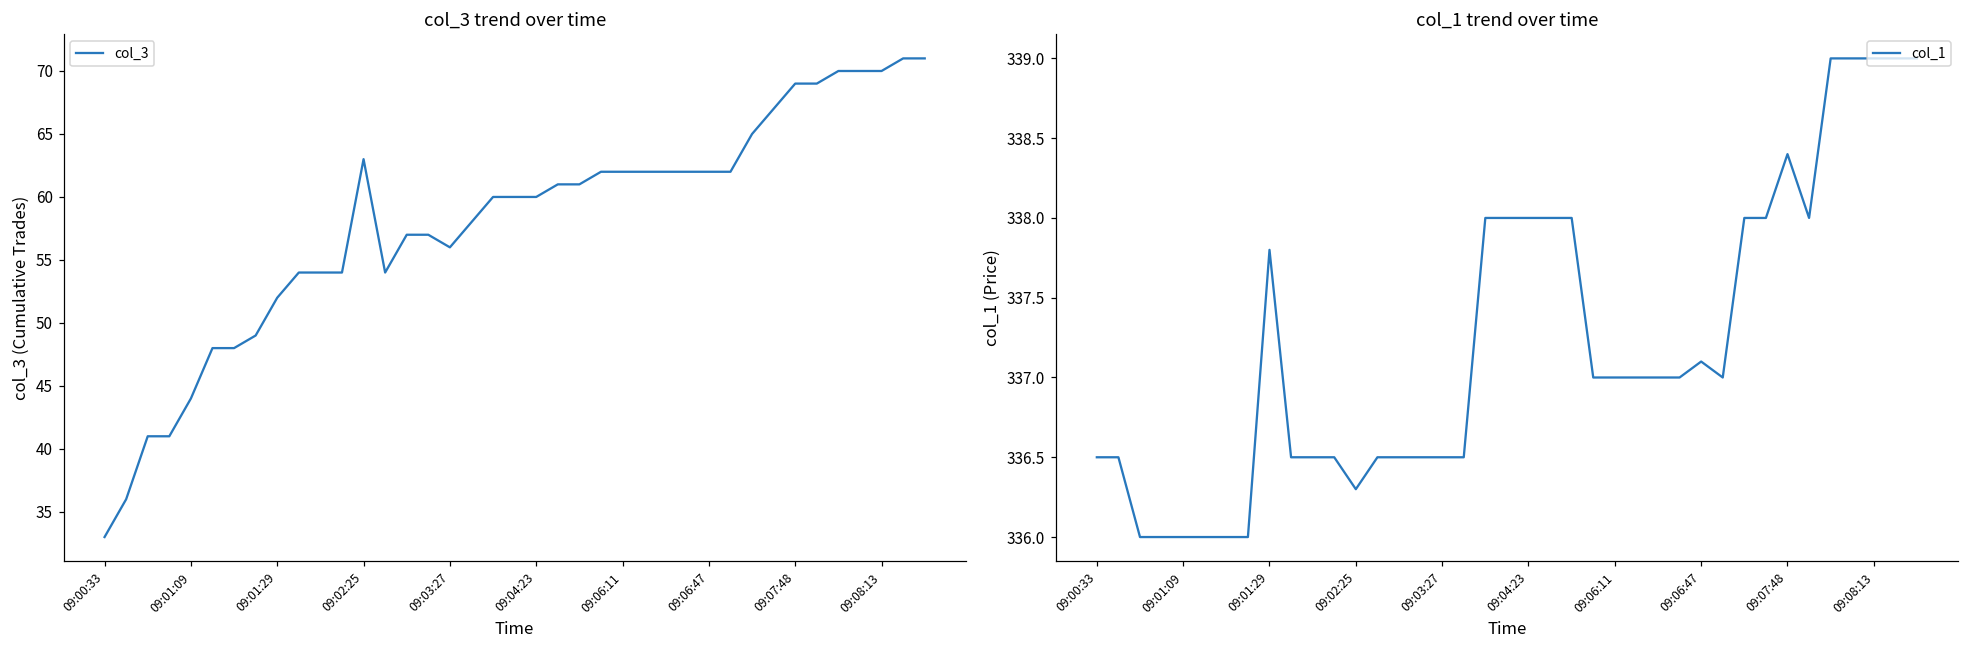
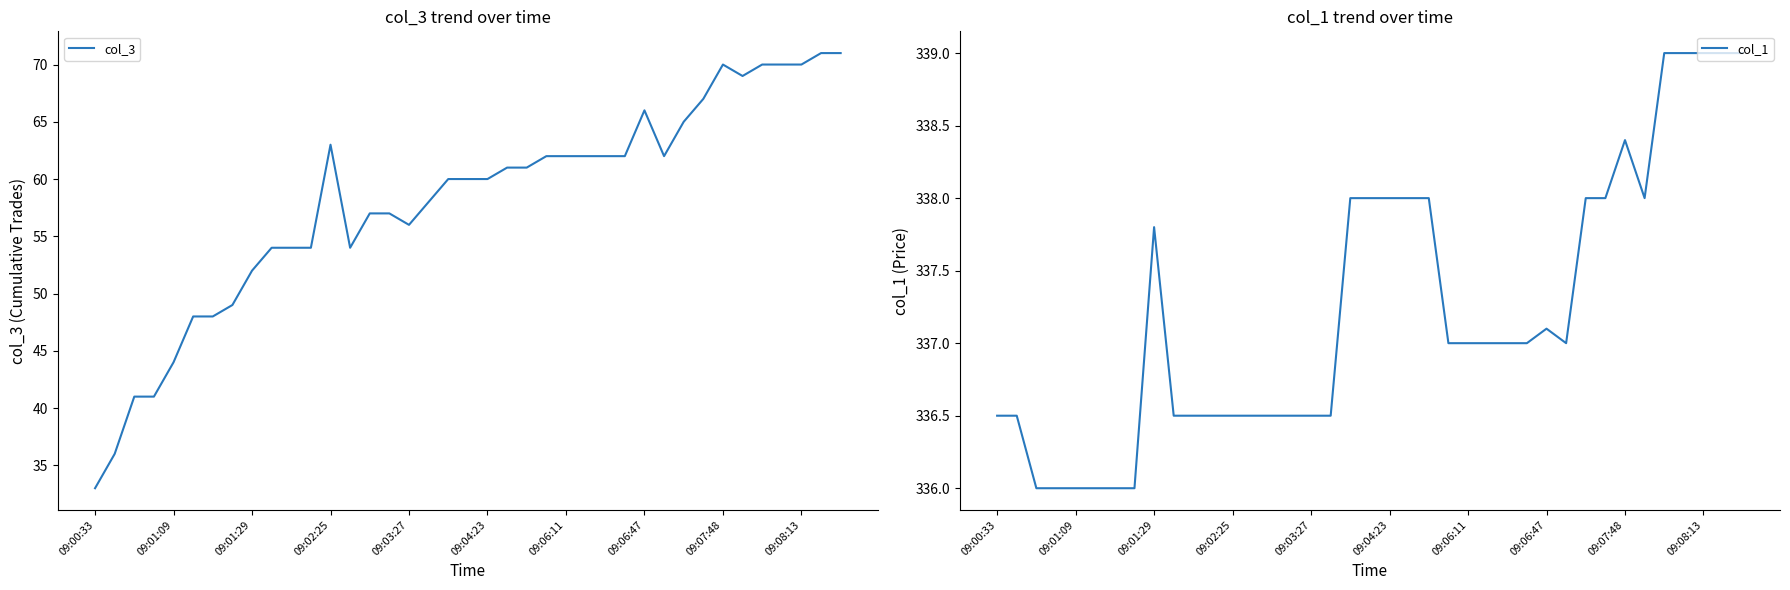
col_3 trend over time, 09:06:47: 62 -> 66
col_3 trend over time, 09:07:48: 69 -> 70
col_1 trend over time, 09:02:25: 336.3 -> 336.5
